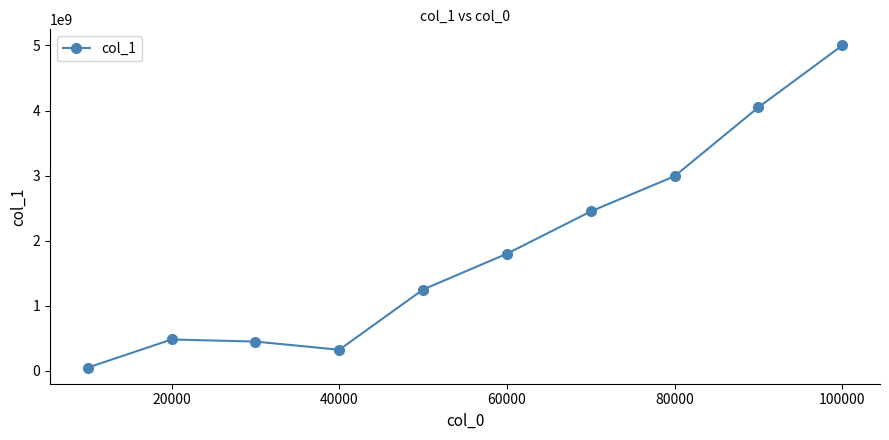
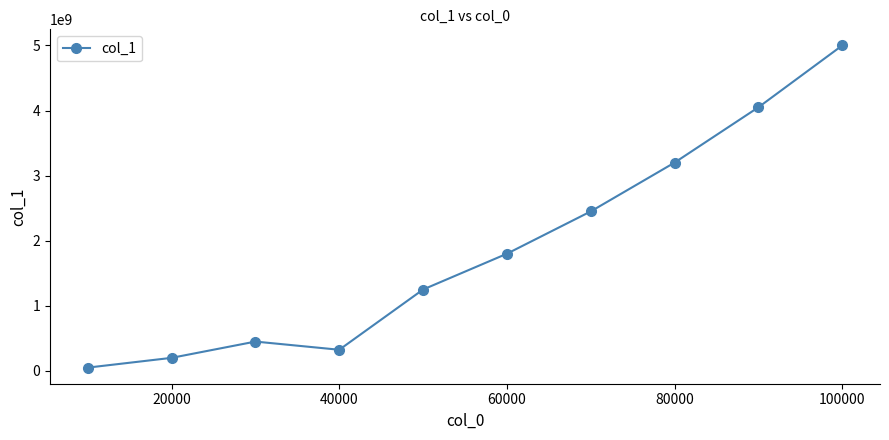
20000: 500000000 -> 200000000
80000: 3000000000 -> 3200000000
